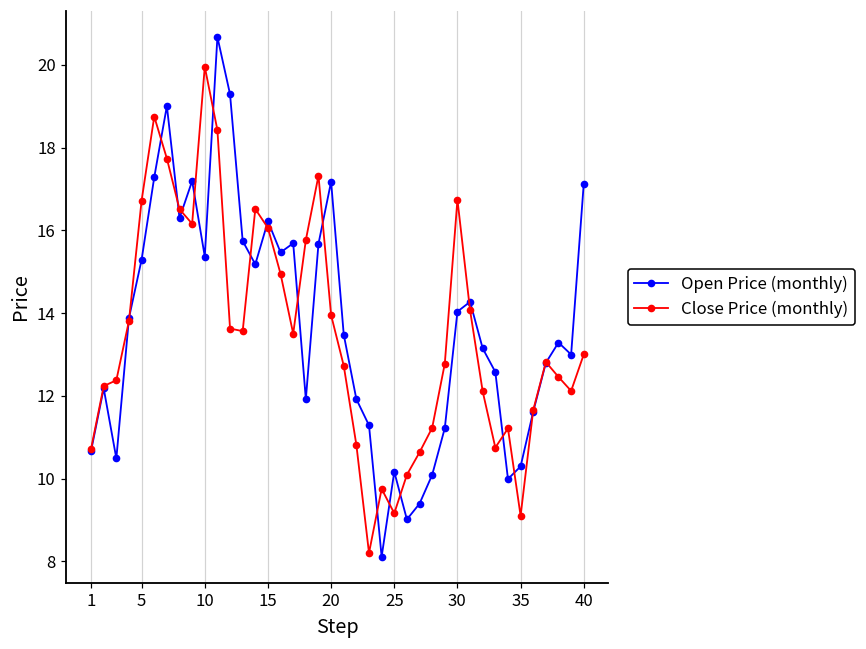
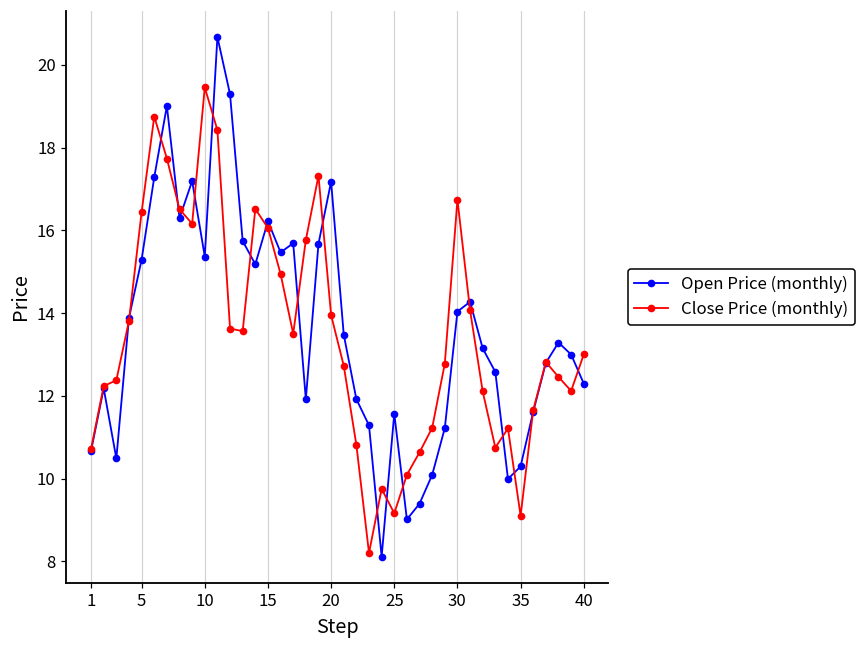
Close Price (monthly), 5: 16.7 -> 16.4
Close Price (monthly), 10: 20.0 -> 19.5
Open Price (monthly), 25: 10.2 -> 11.6
Open Price (monthly), 40: 17.1 -> 12.3
